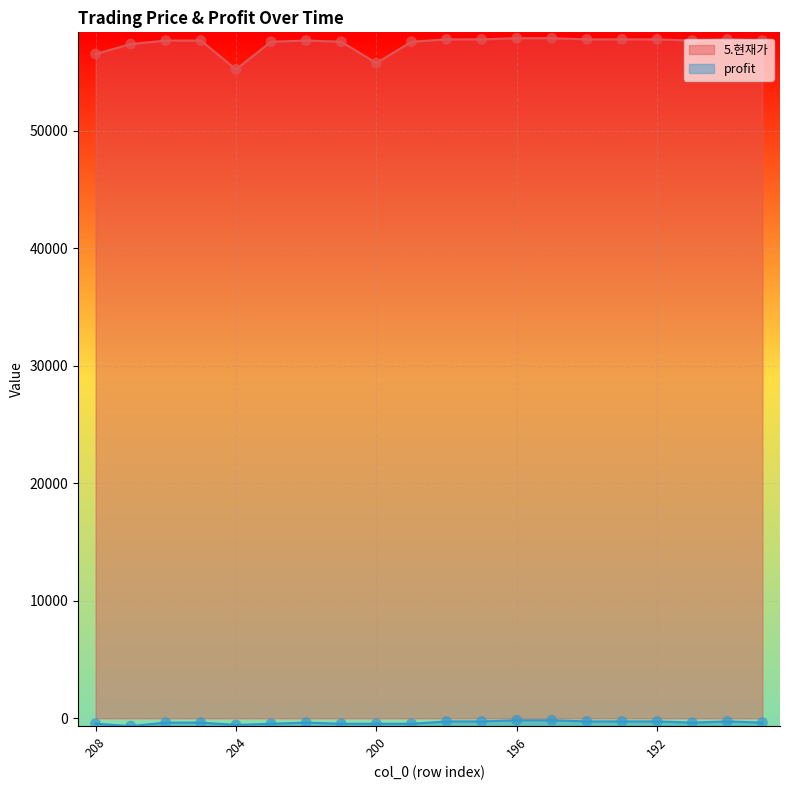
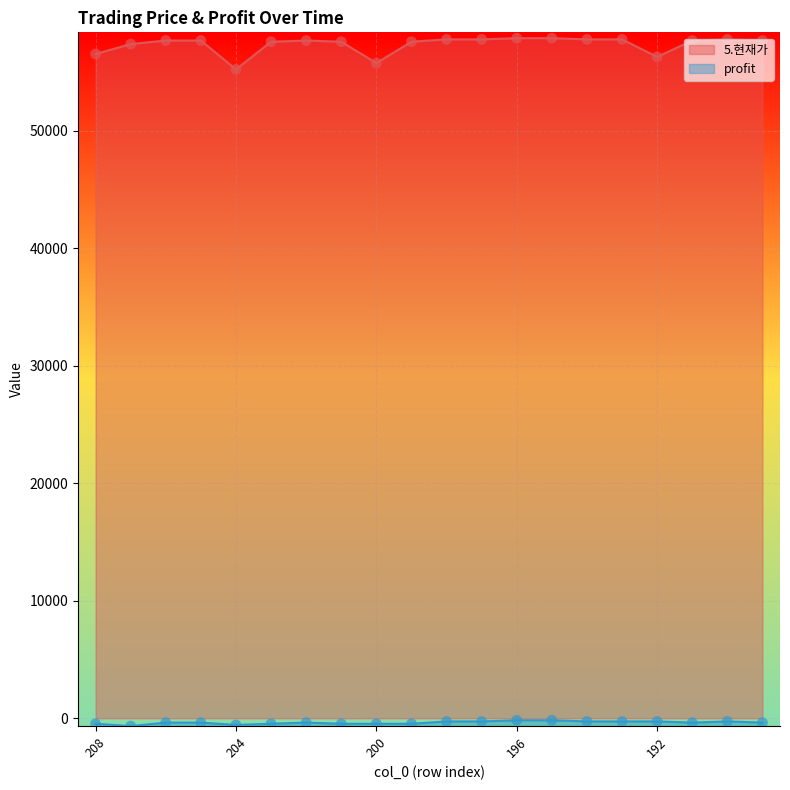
5.현재가, 192: 57800 -> 56300
